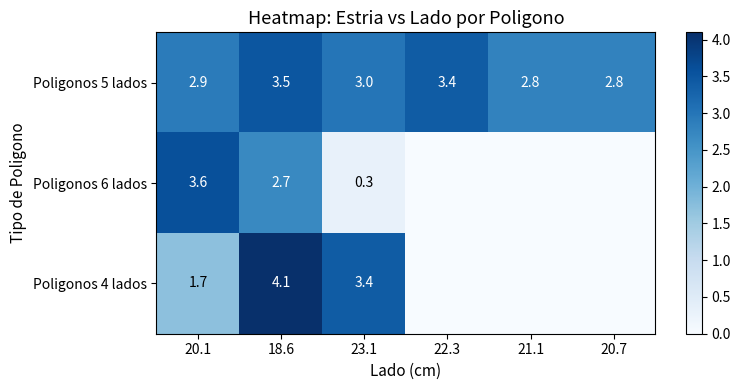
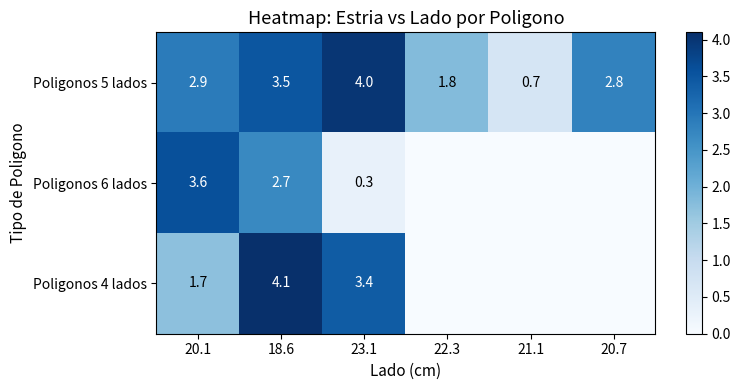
Poligonos 5 lados, 23.1: 3.0 -> 4.0
Poligonos 5 lados, 22.3: 3.4 -> 1.8
Poligonos 5 lados, 21.1: 2.8 -> 0.7
